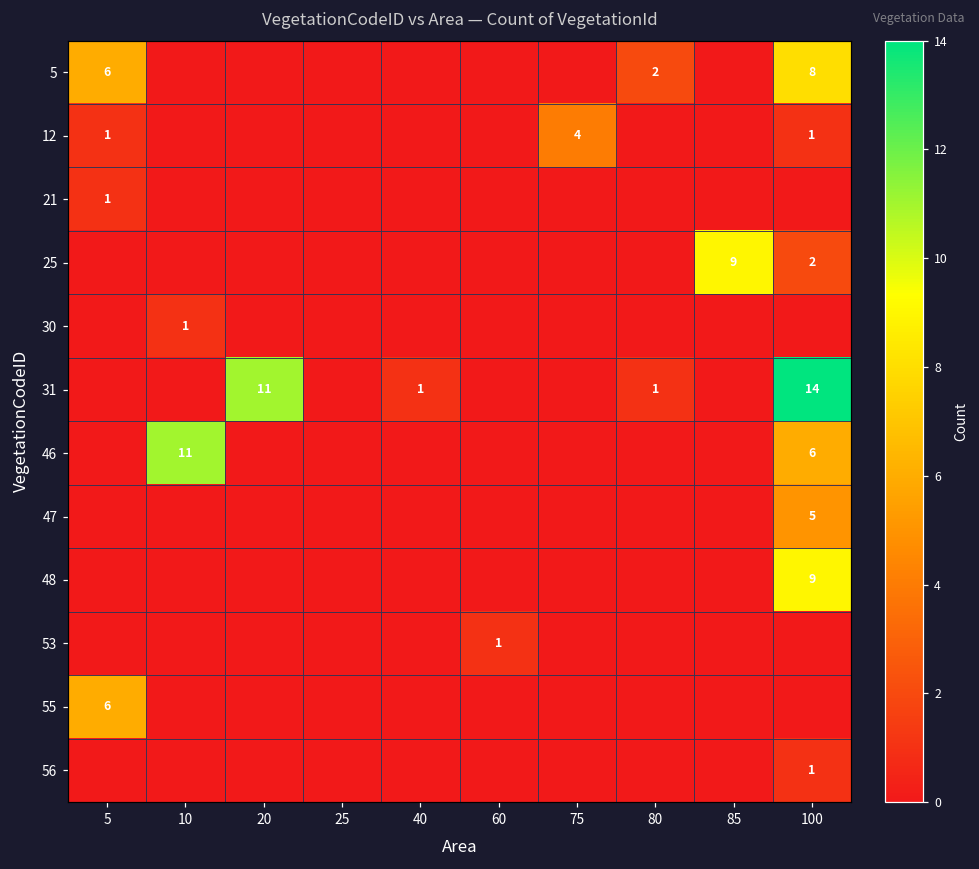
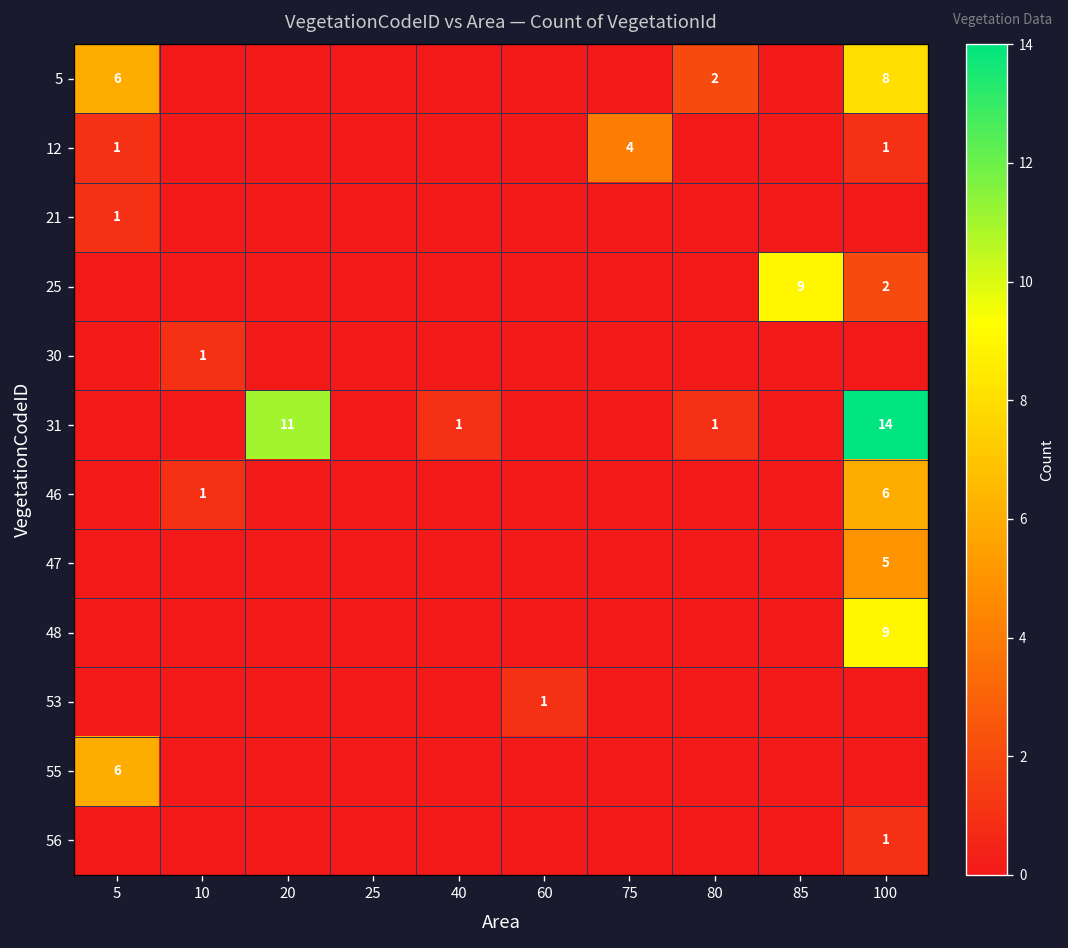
46, 10: 11 -> 1
